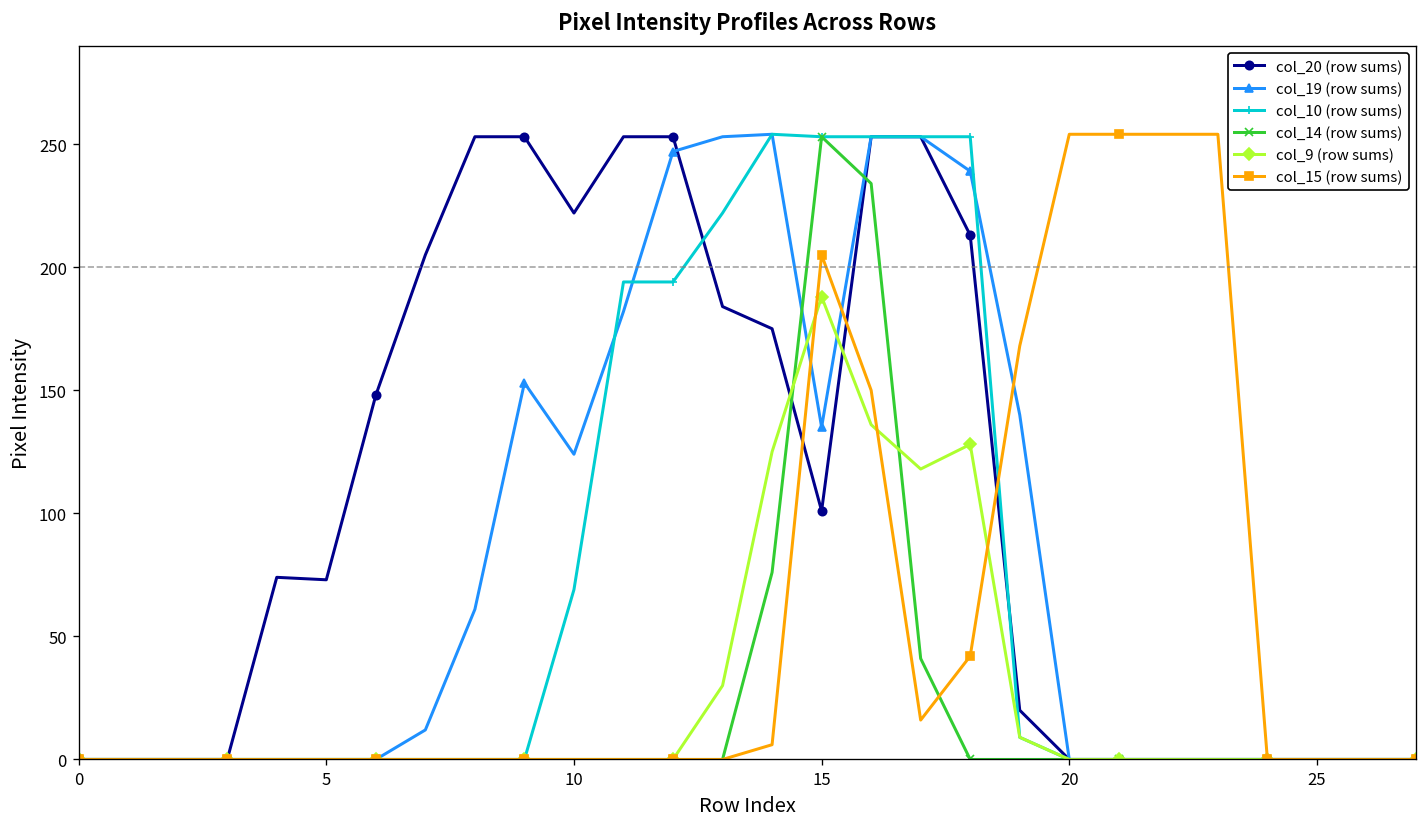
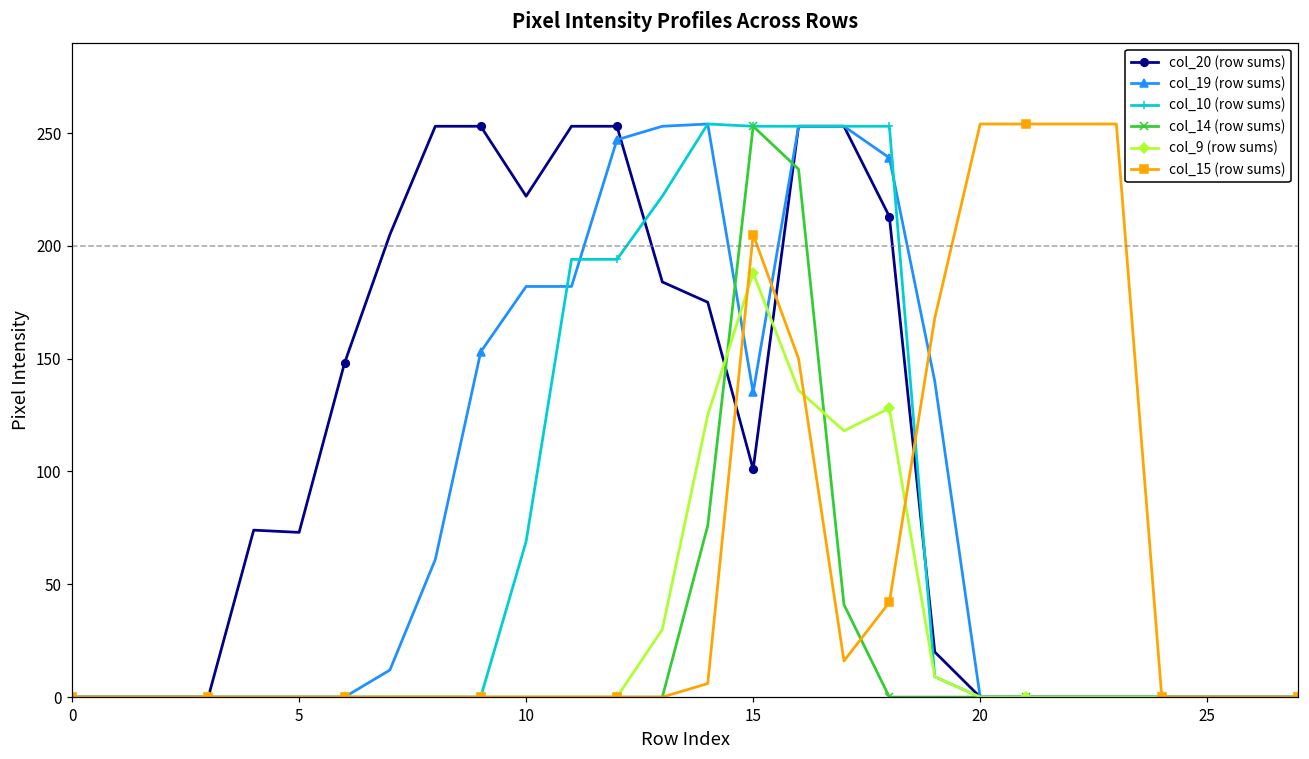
col_19 (row sums), 10: 124 -> 182
